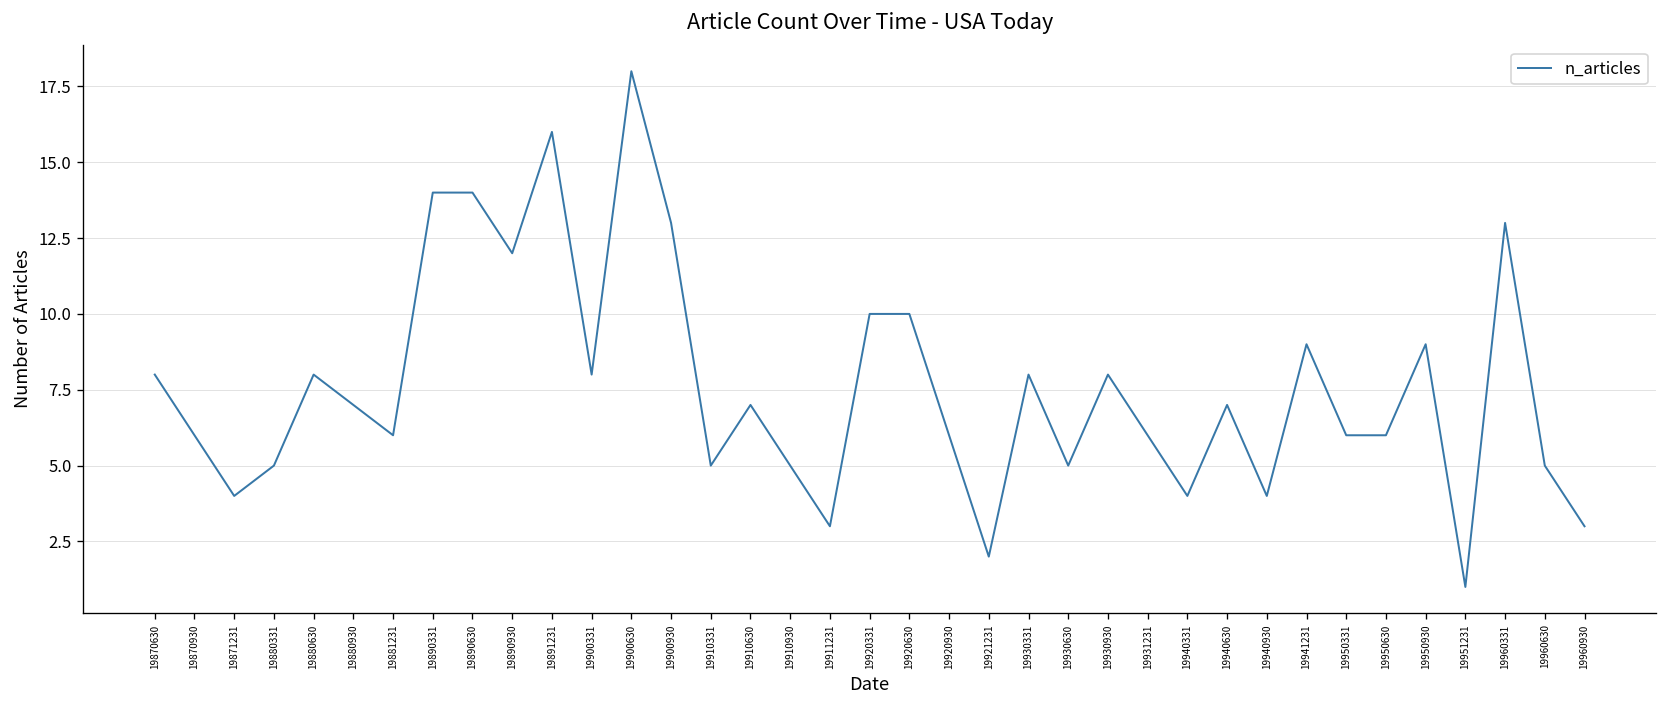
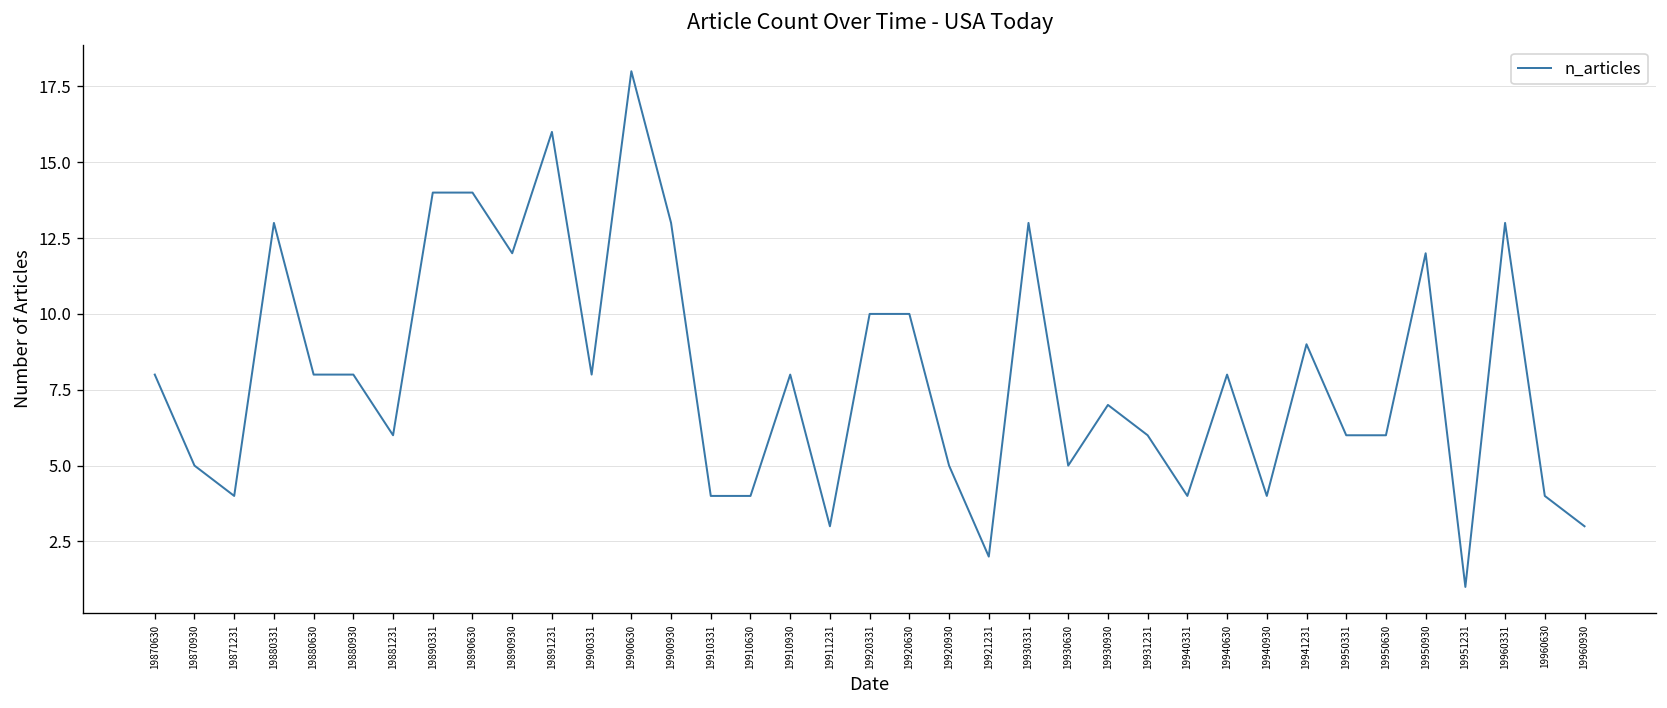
19870930: 6 -> 5
19880331: 5 -> 13
19880930: 7 -> 8
19910331: 5 -> 4
19910630: 7 -> 4
19910930: 5 -> 8
19920930: 6 -> 5
19930331: 8 -> 13
19930930: 8 -> 7
19940630: 7 -> 8
19950930: 9 -> 12
19960630: 5 -> 4
